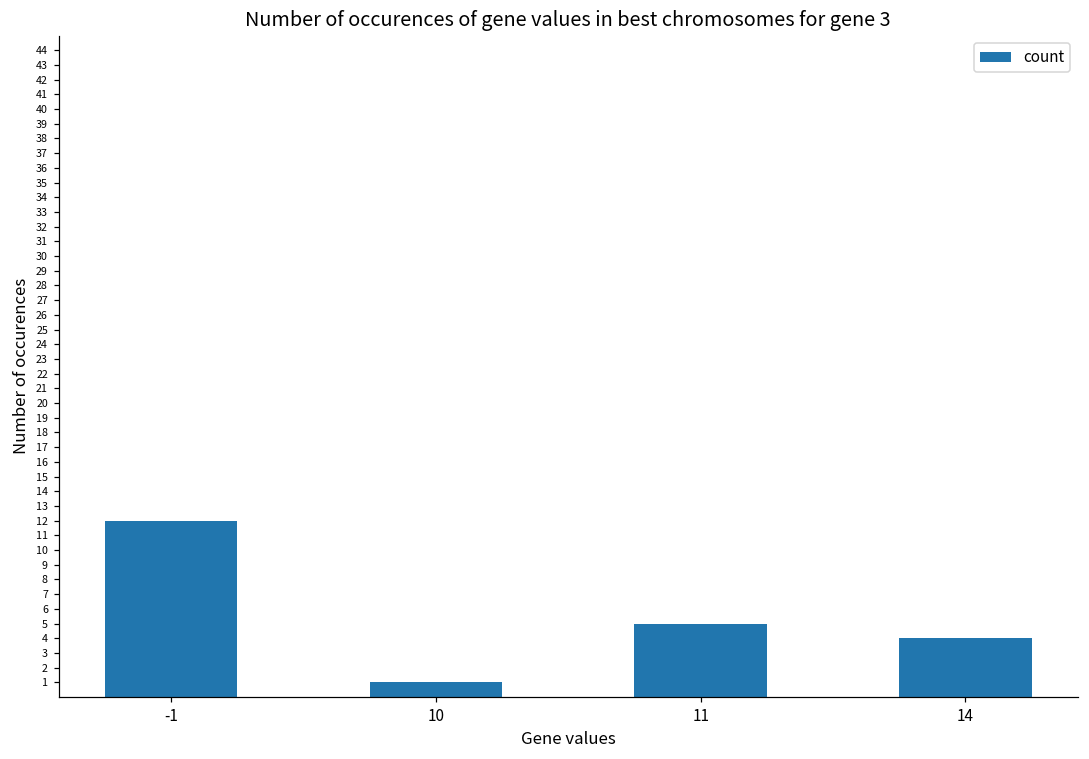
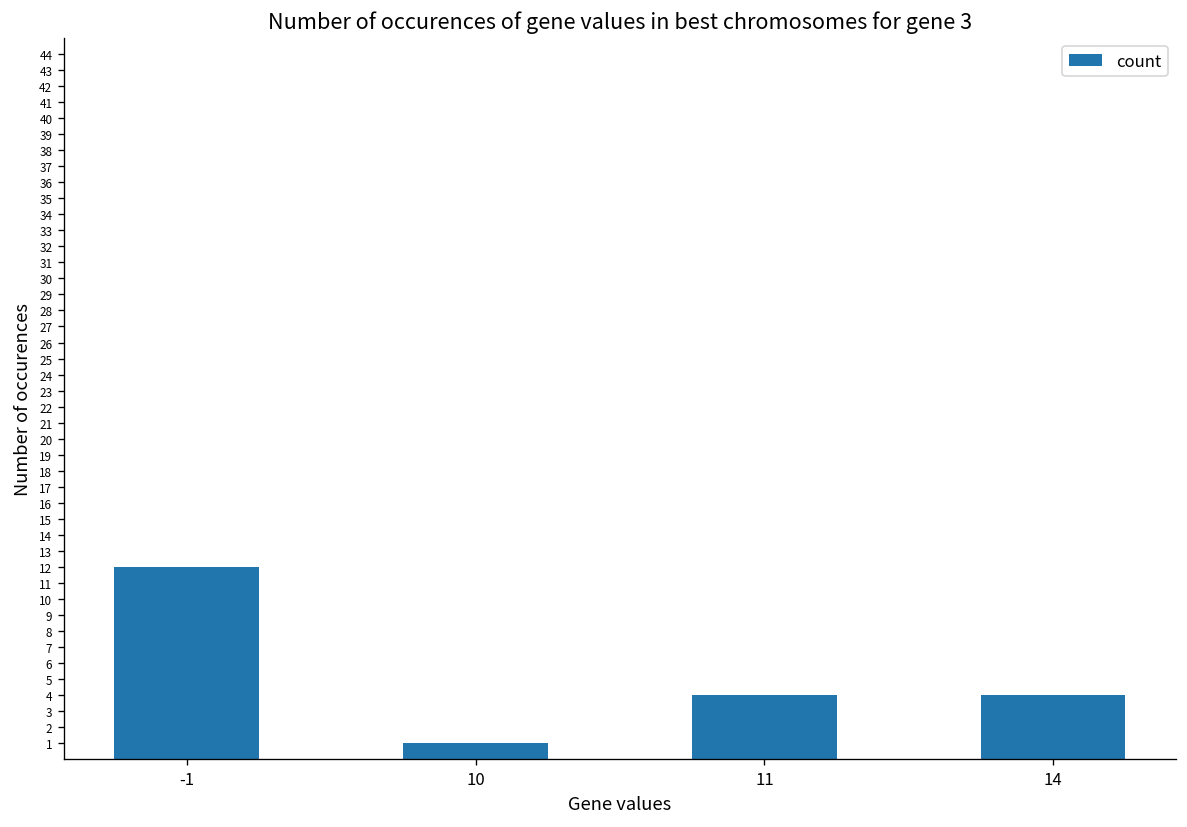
11: 5 -> 4
